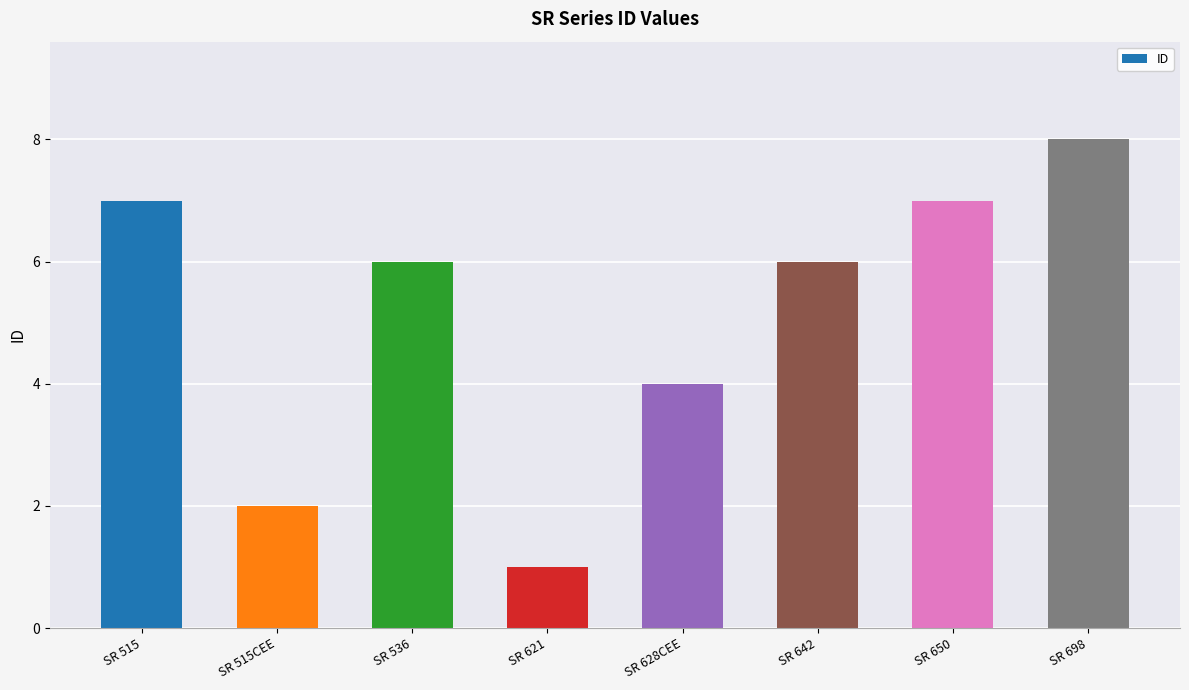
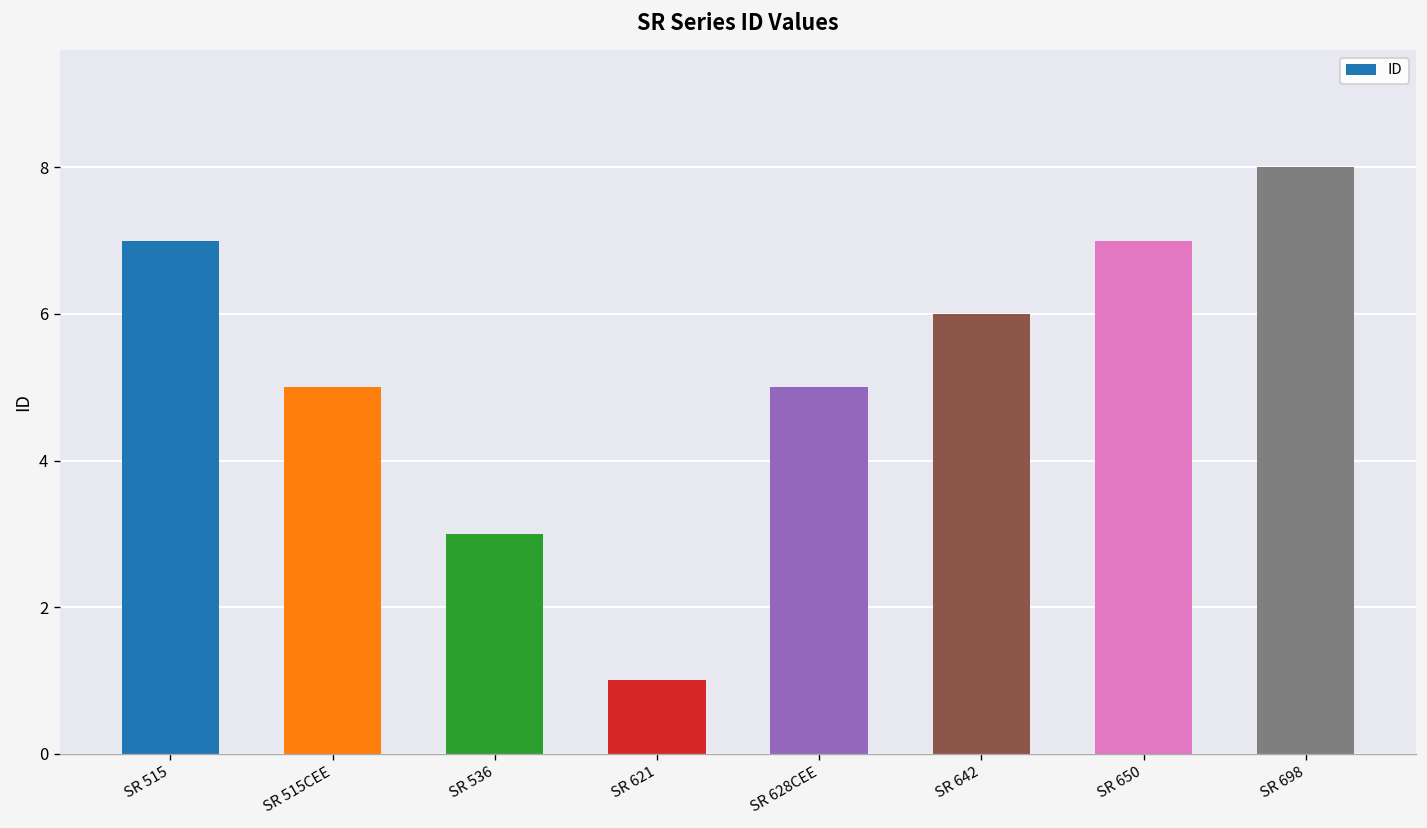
SR 515CEE: 2 -> 5
SR 536: 6 -> 3
SR 628CEE: 4 -> 5
